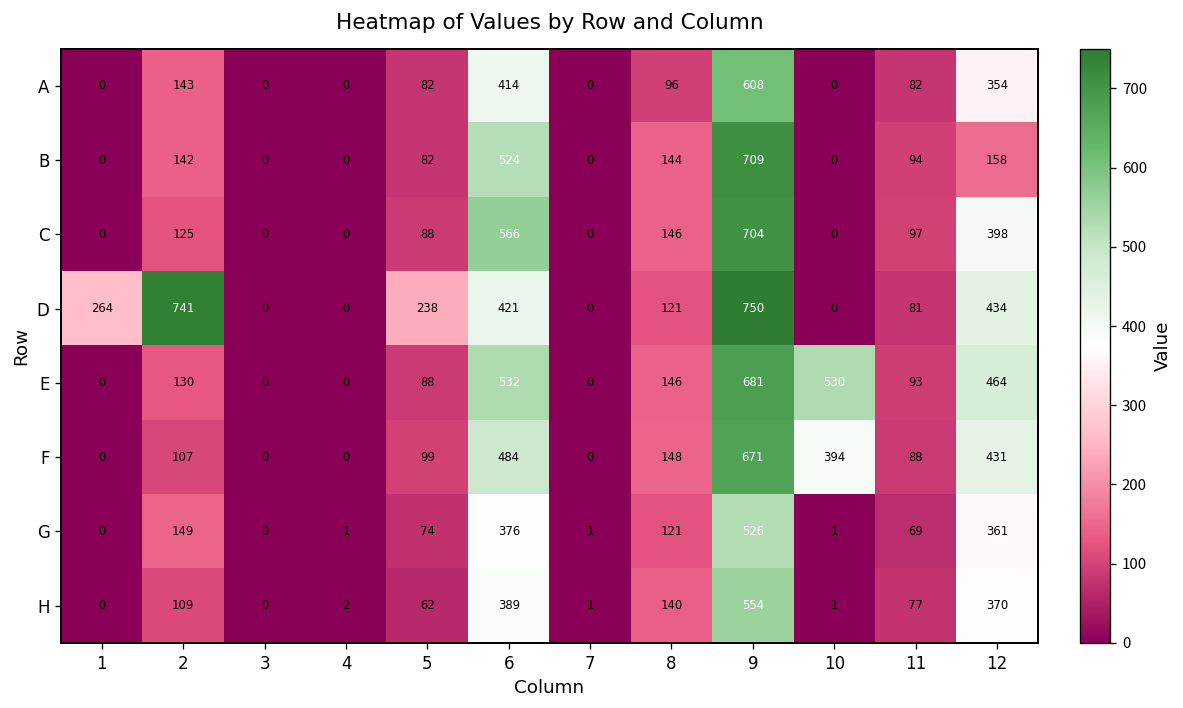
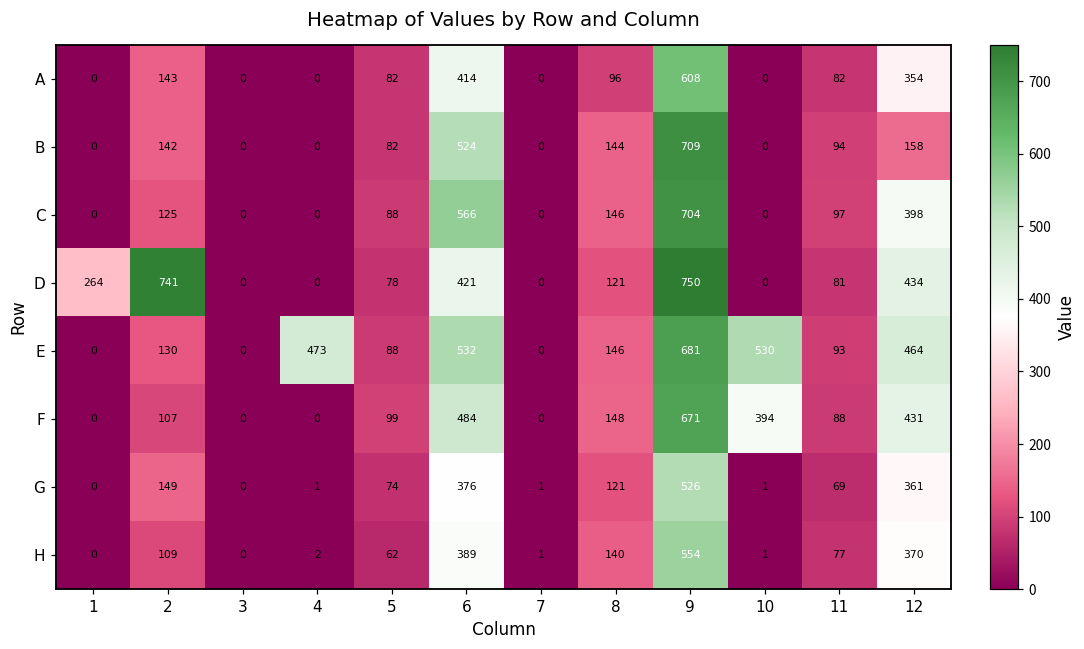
D, 5: 238 -> 78
E, 4: 0 -> 473
